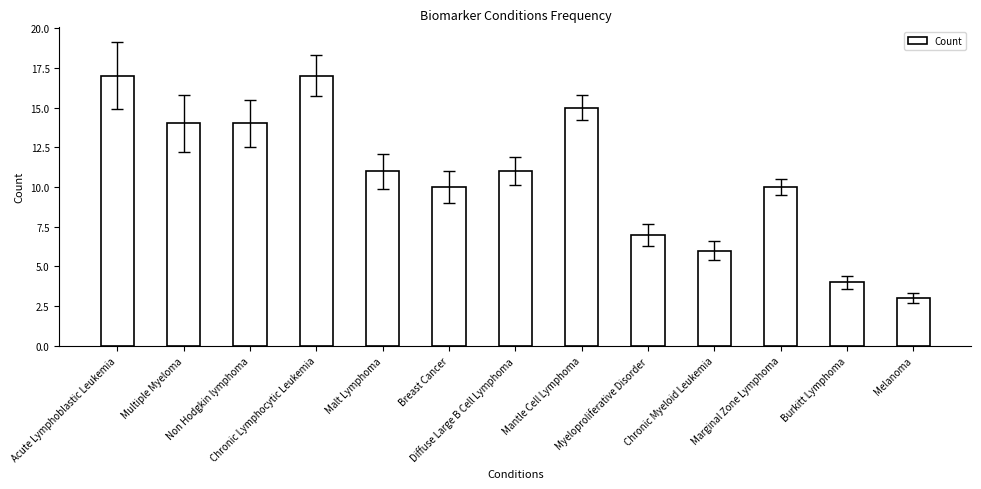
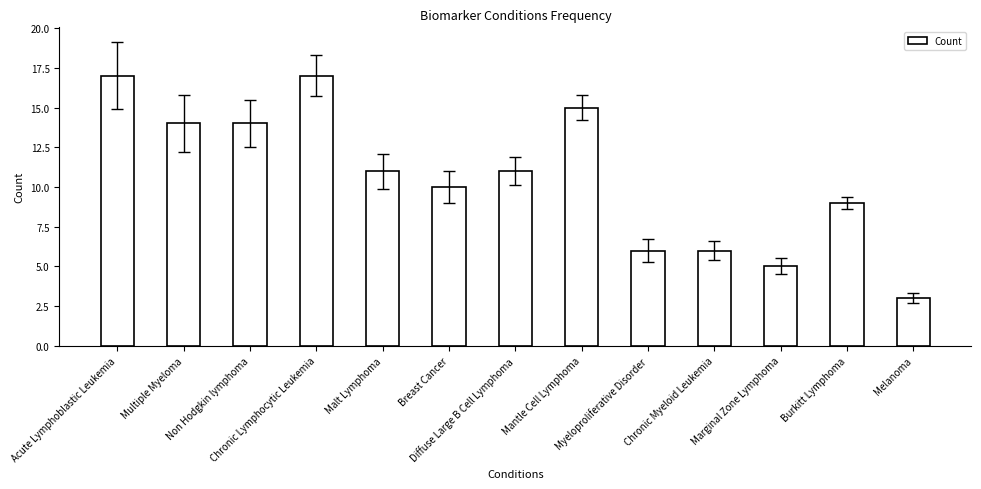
Count, Myeloproliferative Disorder: 7 -> 6
Count, Marginal Zone Lymphoma: 10 -> 5
Count, Burkitt Lymphoma: 4 -> 9
